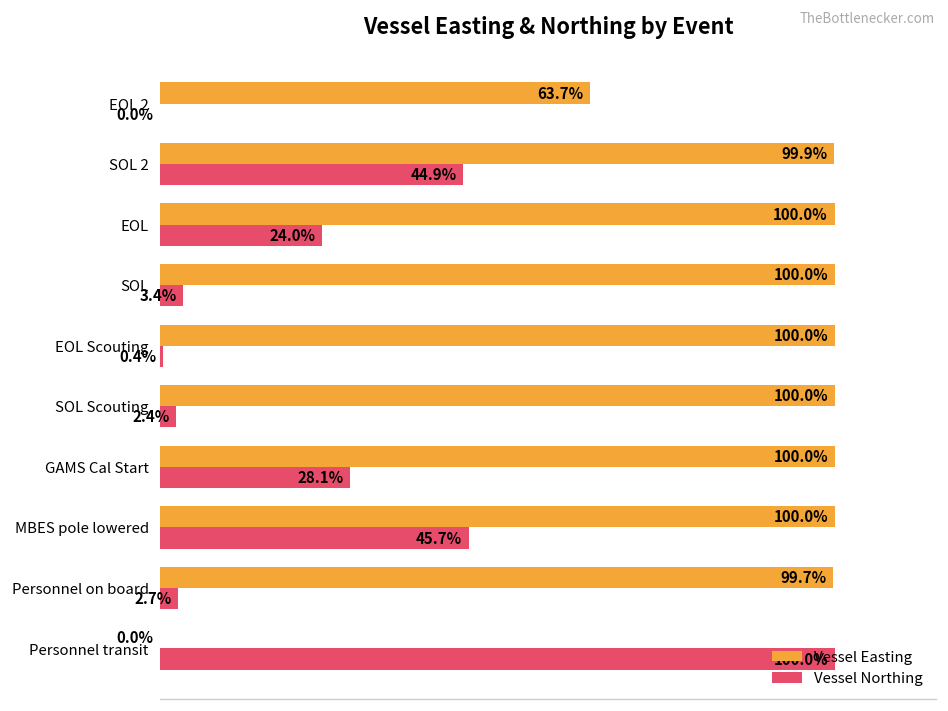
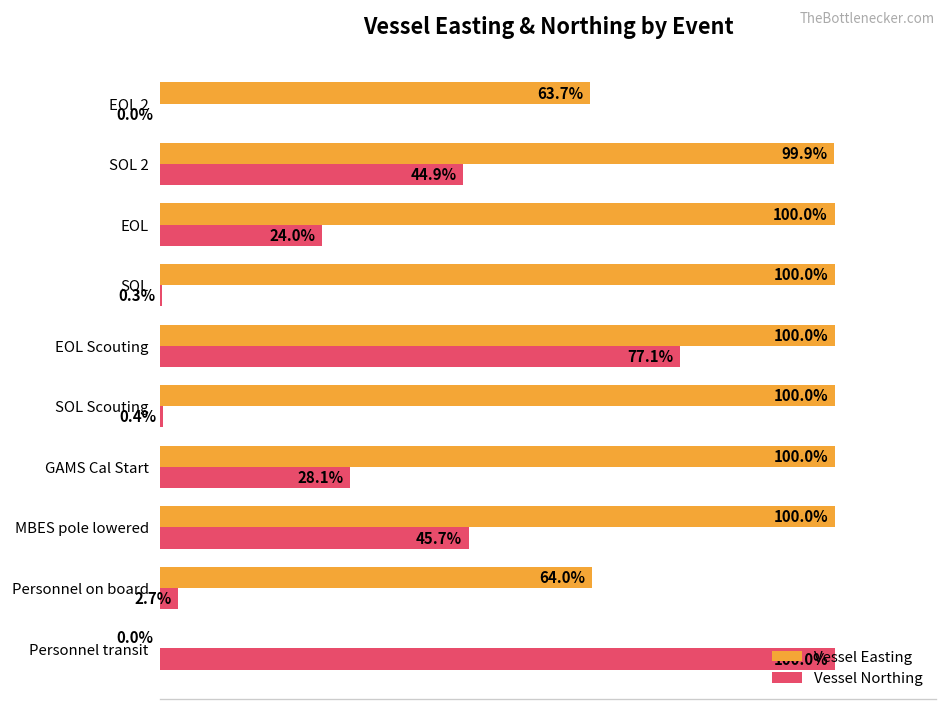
Vessel Northing, SOL: 3.4% -> 0.3%
Vessel Northing, EOL Scouting: 0.4% -> 77.1%
Vessel Northing, SOL Scouting: 2.4% -> 0.4%
Vessel Easting, Personnel on board: 99.7% -> 64.0%
